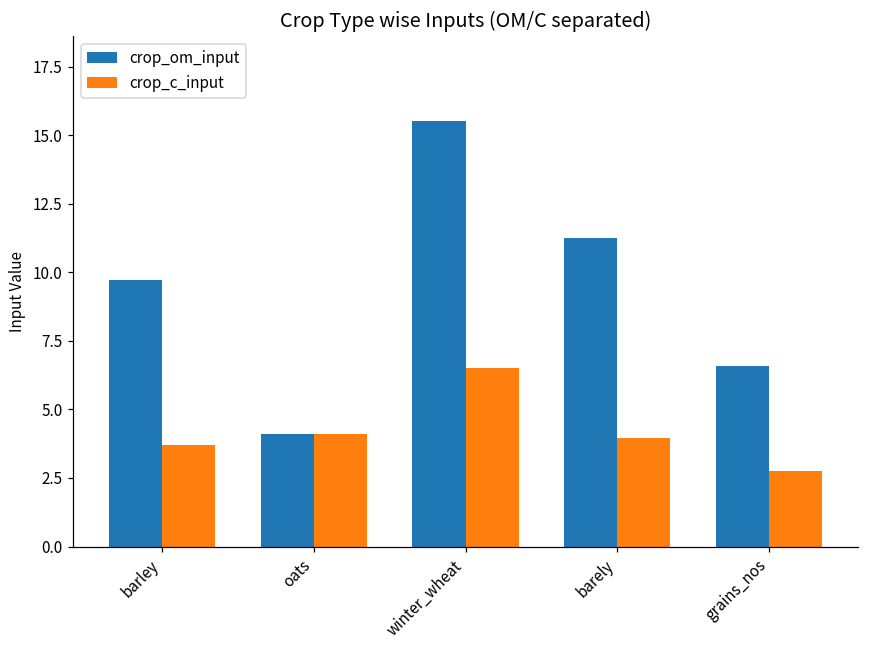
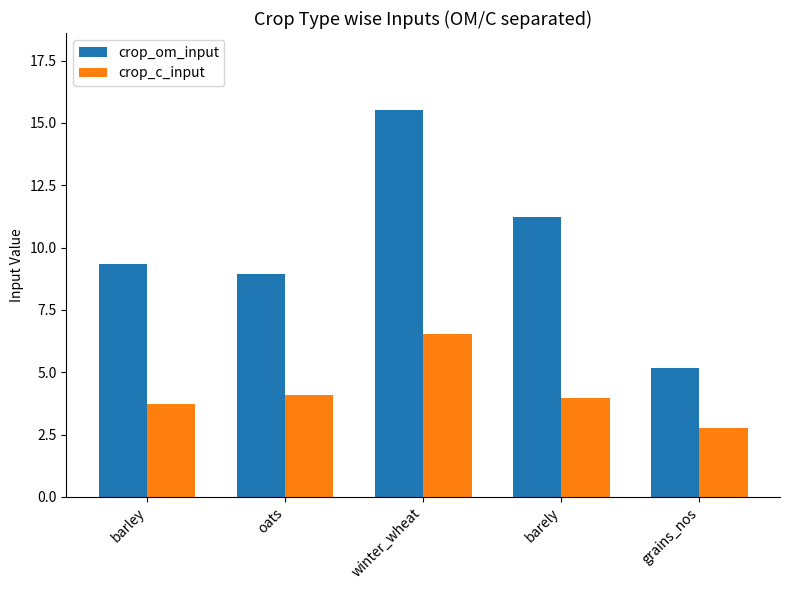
crop_om_input, barley: 9.7 -> 9.3
crop_om_input, oats: 4.1 -> 8.9
crop_om_input, grains_nos: 6.6 -> 5.2
